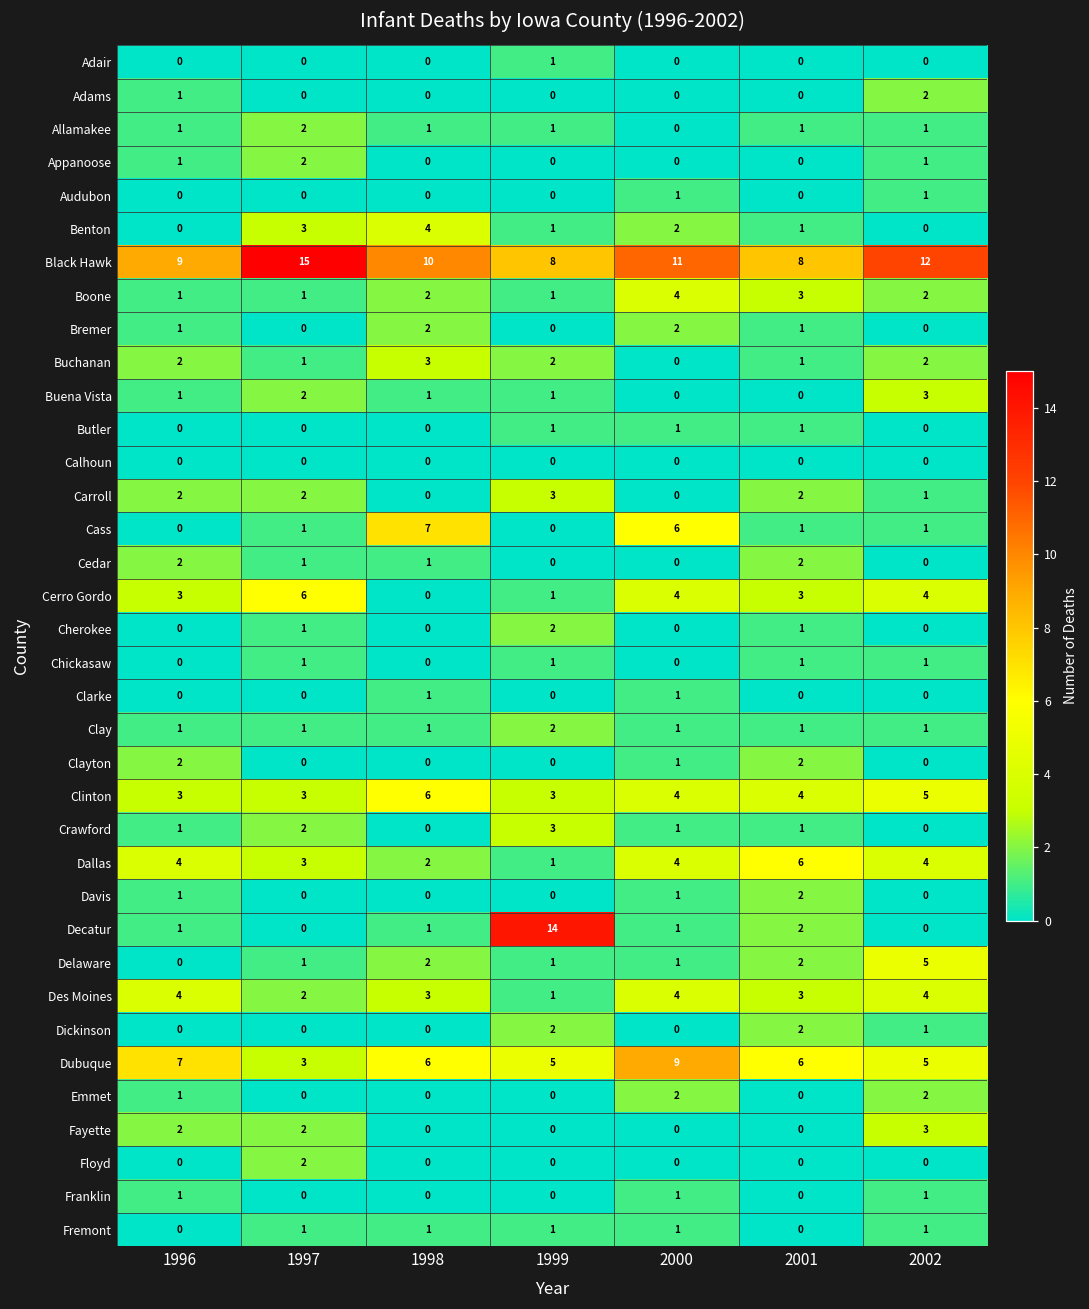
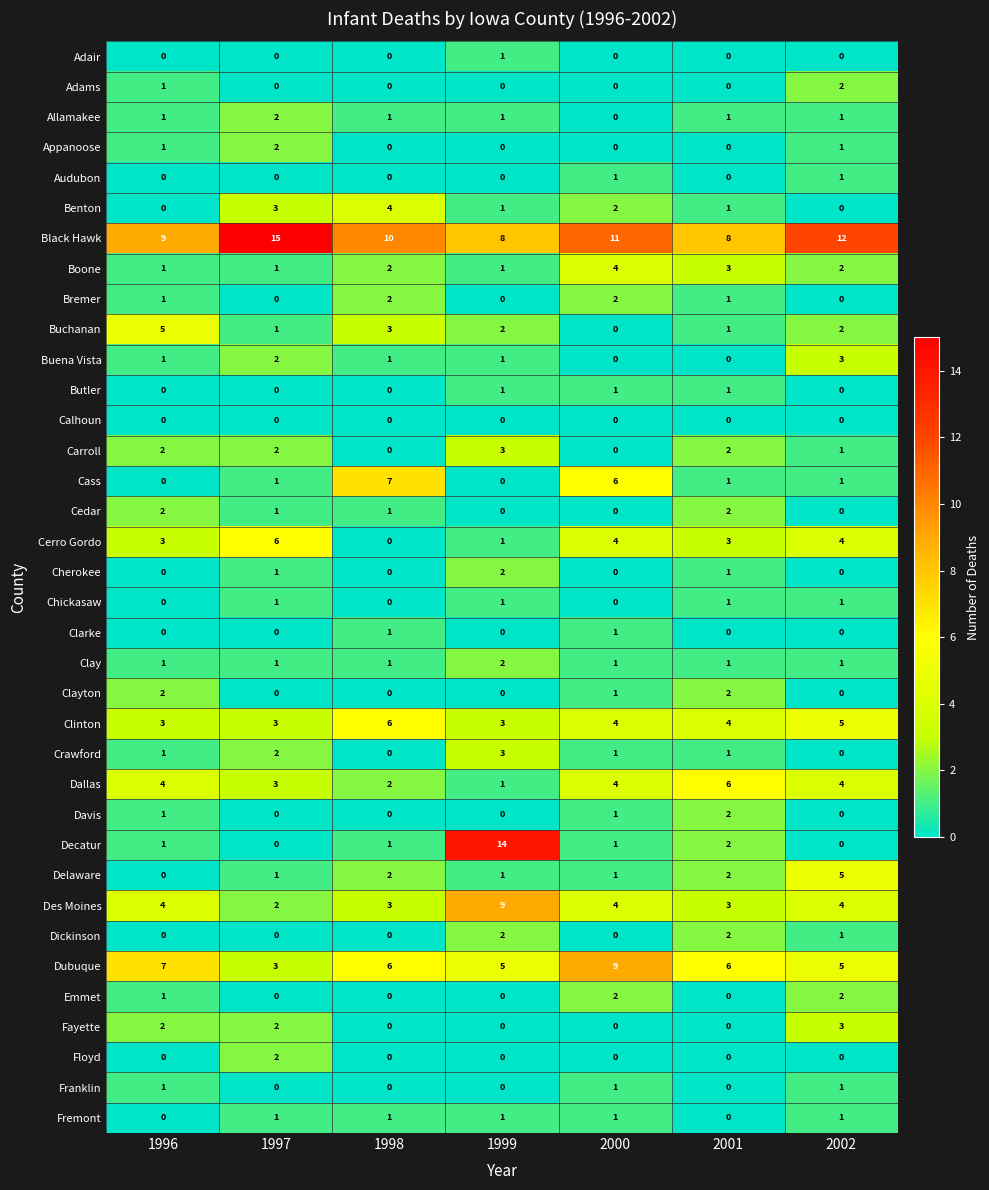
Buchanan, 1996: 2 -> 5
Des Moines, 1999: 1 -> 9
